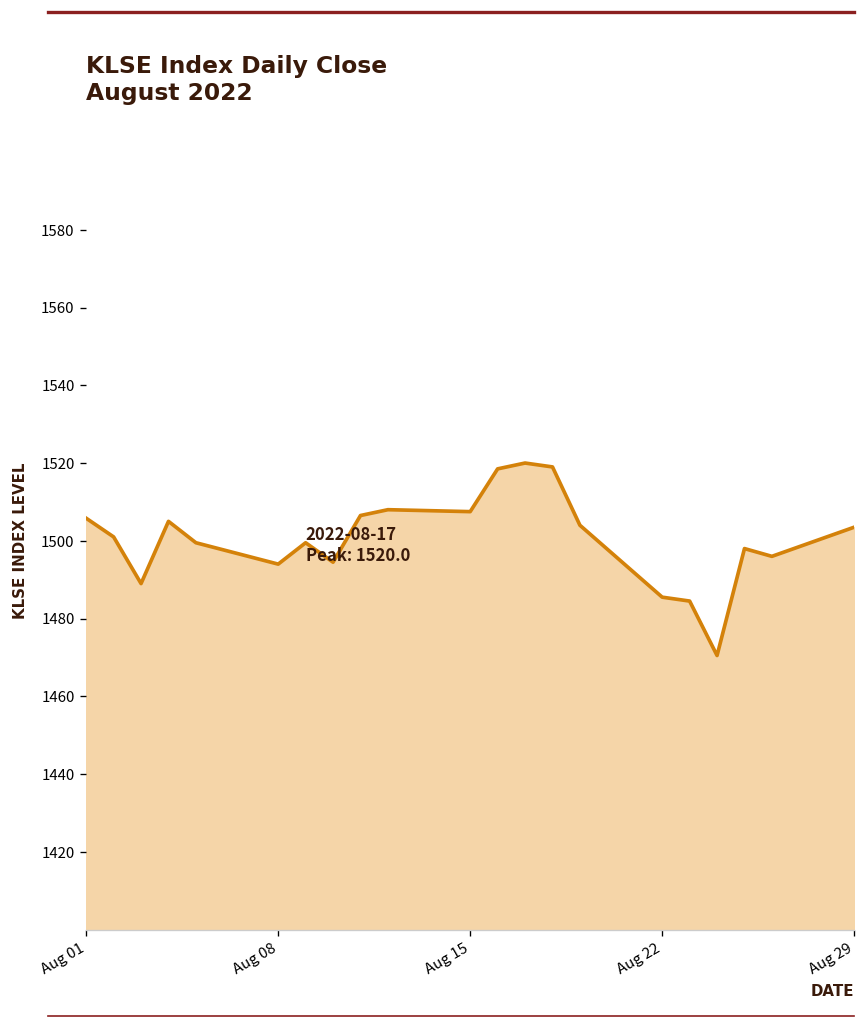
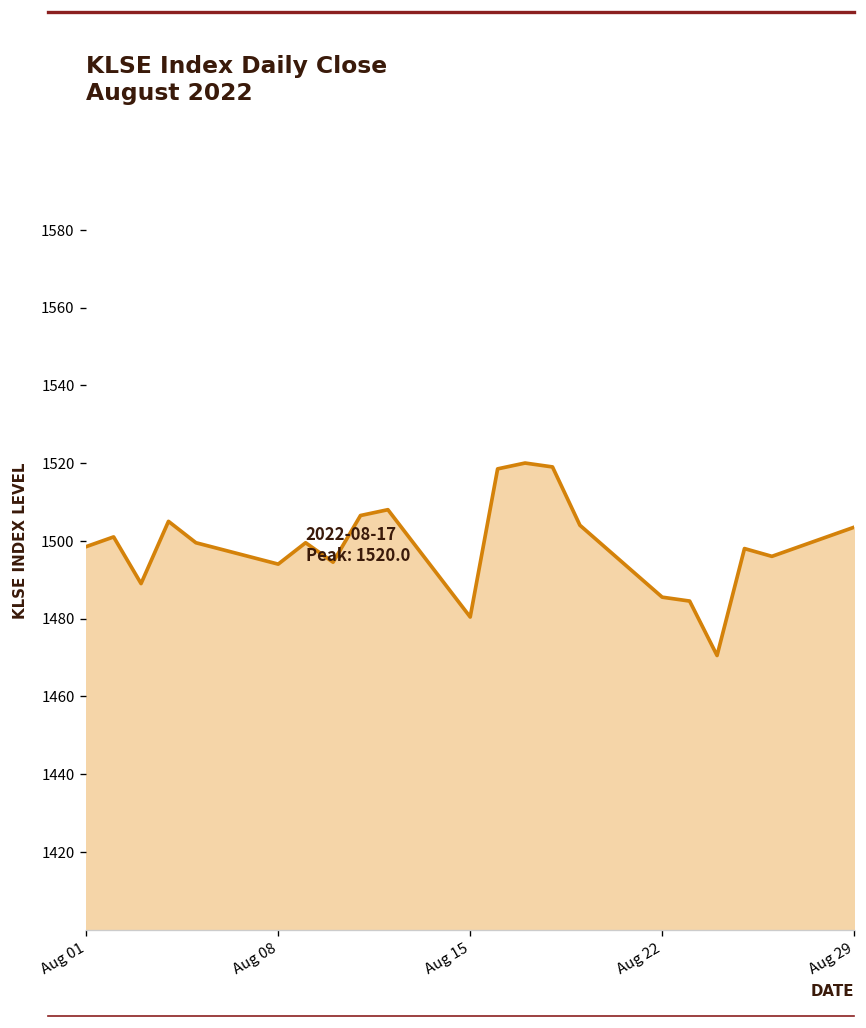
Aug 01: 1506 -> 1499
Aug 15: 1508 -> 1480
